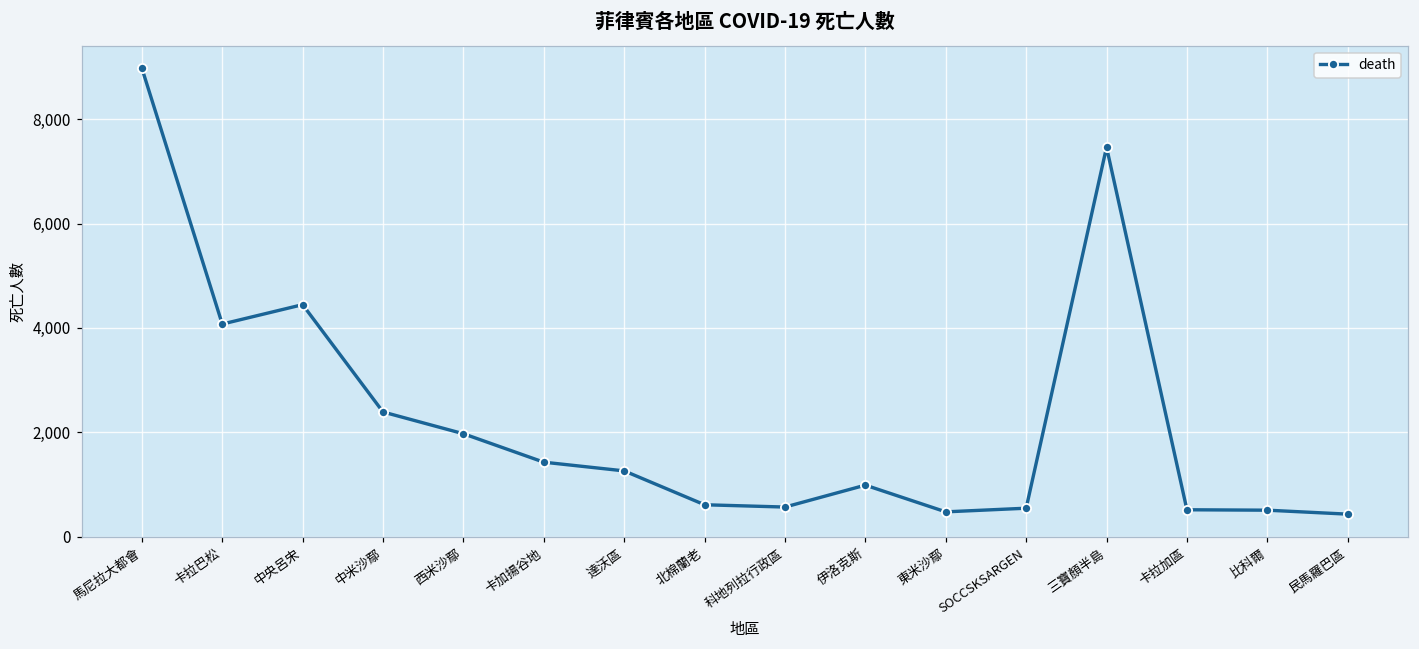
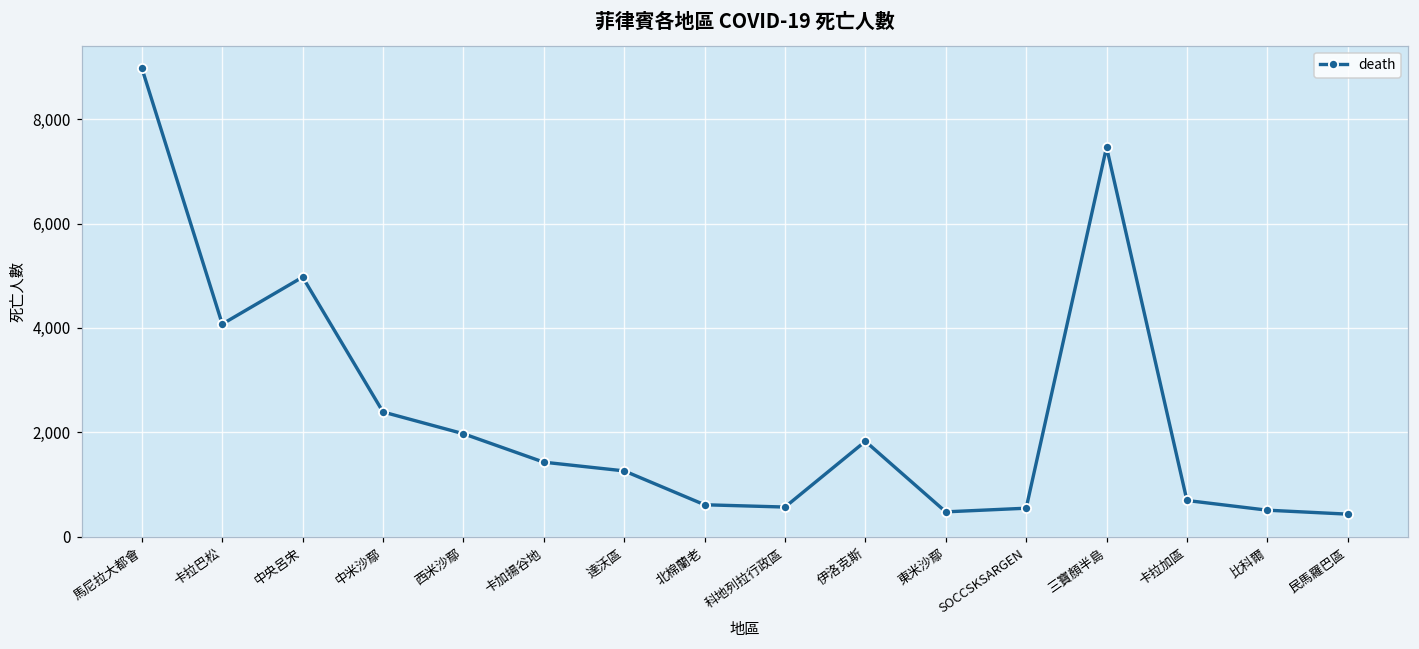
中央呂宋: 4,400 -> 5,000
伊洛克斯: 1,000 -> 1,800
卡拉加區: 500 -> 700
